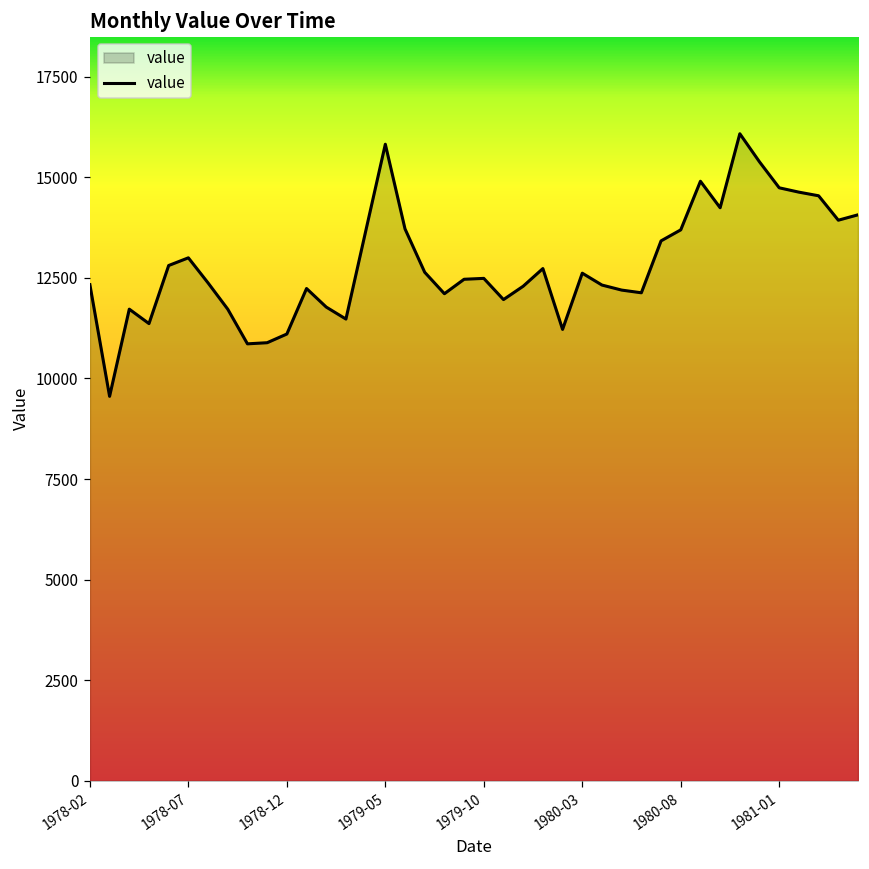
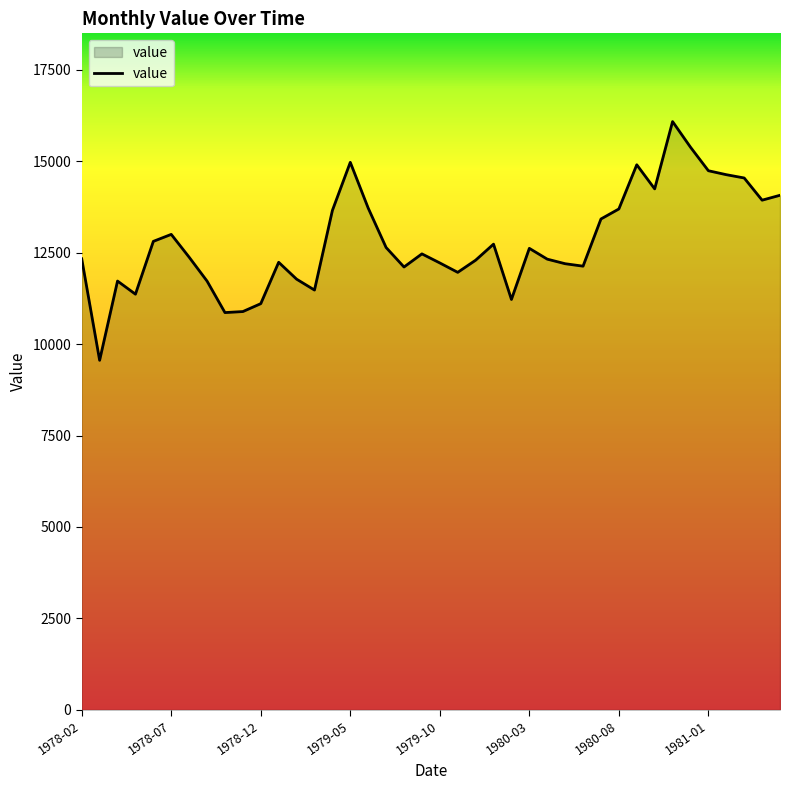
1979-05: 15800 -> 15000
1979-10: 12500 -> 12200
